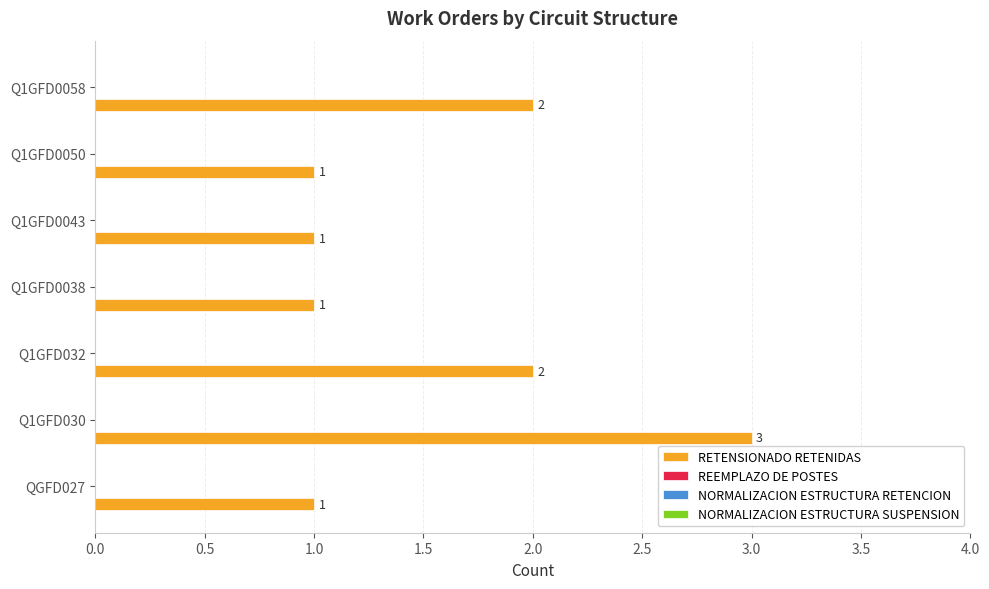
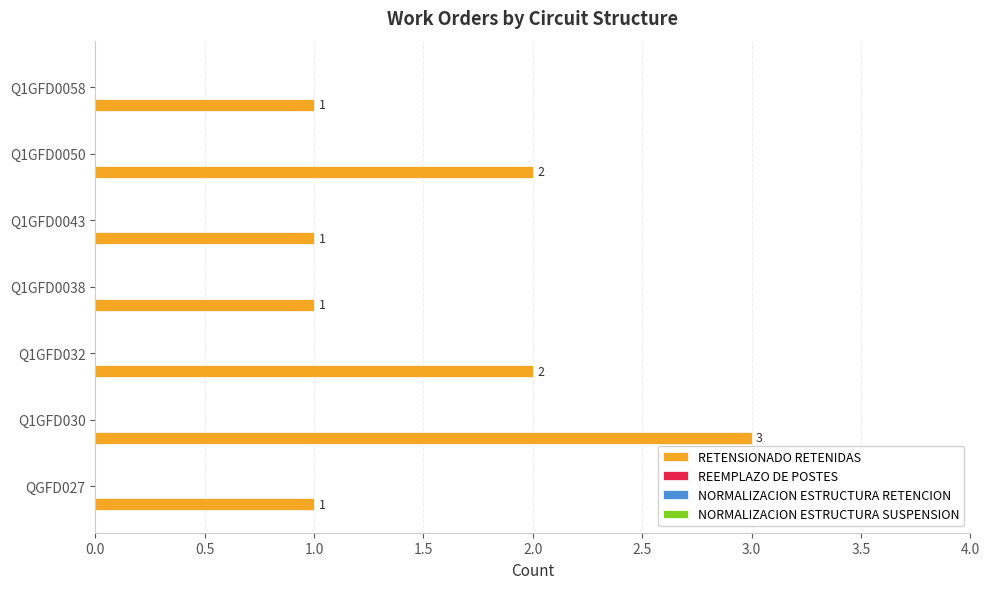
RETENSIONADO RETENIDAS, Q1GFD0058: 2 -> 1
RETENSIONADO RETENIDAS, Q1GFD0050: 1 -> 2
